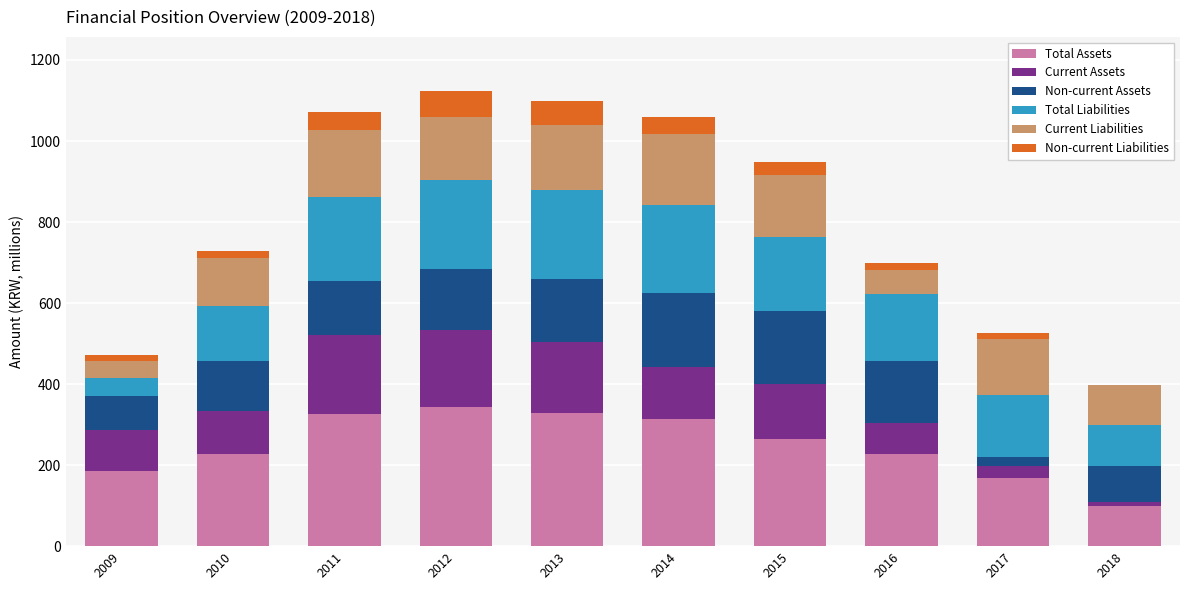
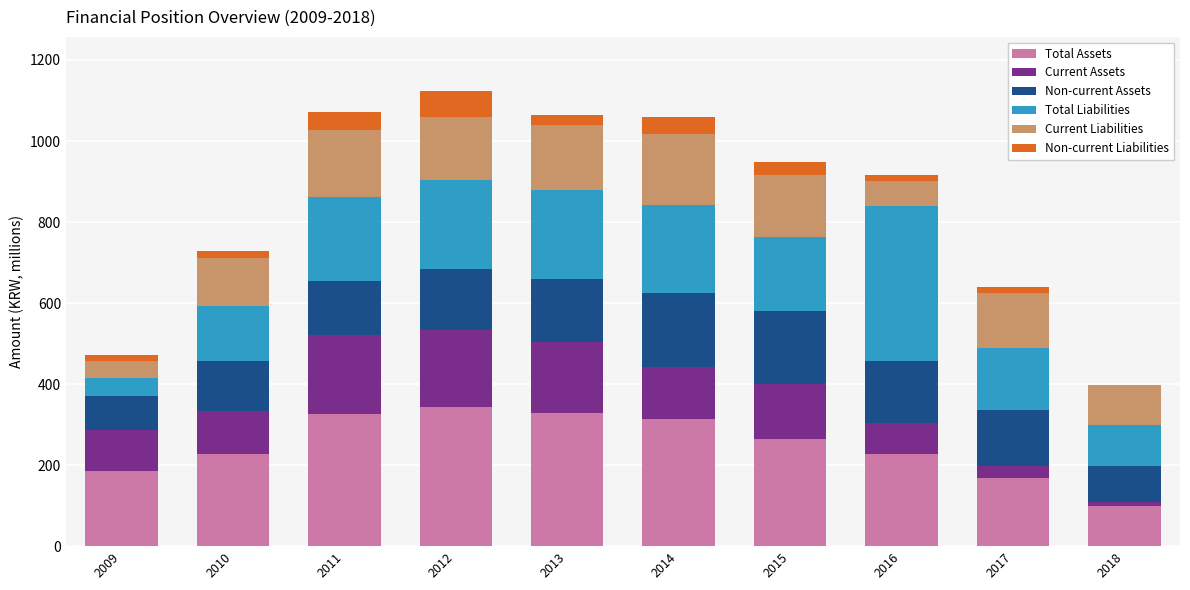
Non-current Liabilities, 2013: 60 -> 30
Total Liabilities, 2016: 170 -> 380
Non-current Assets, 2017: 20 -> 140
